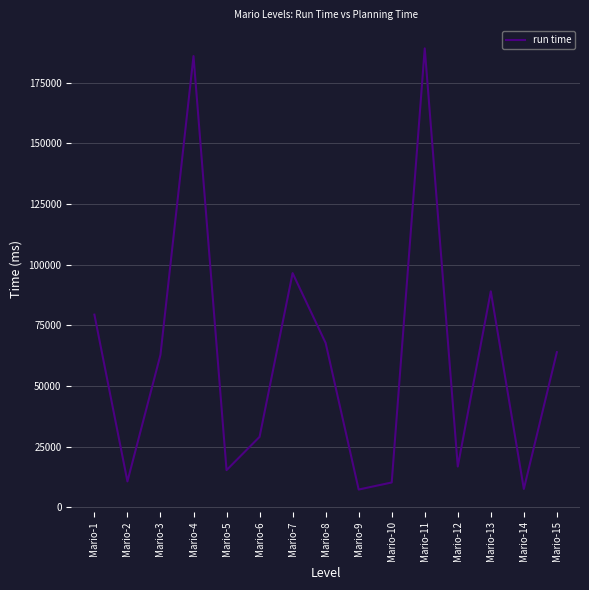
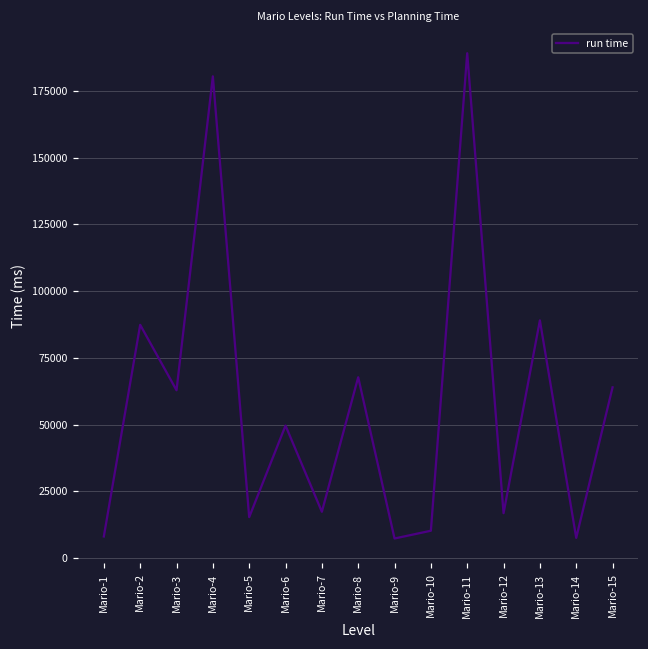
Mario-1: 79000 -> 8000
Mario-2: 11000 -> 87000
Mario-4: 186000 -> 180000
Mario-6: 29000 -> 50000
Mario-7: 97000 -> 17000
